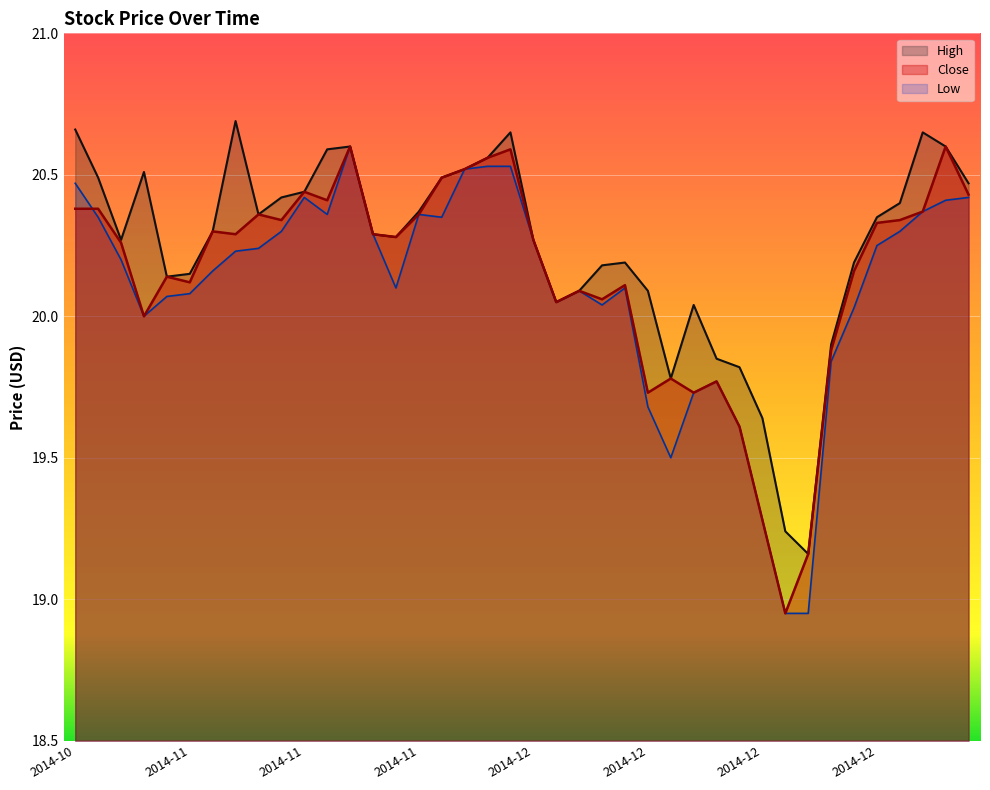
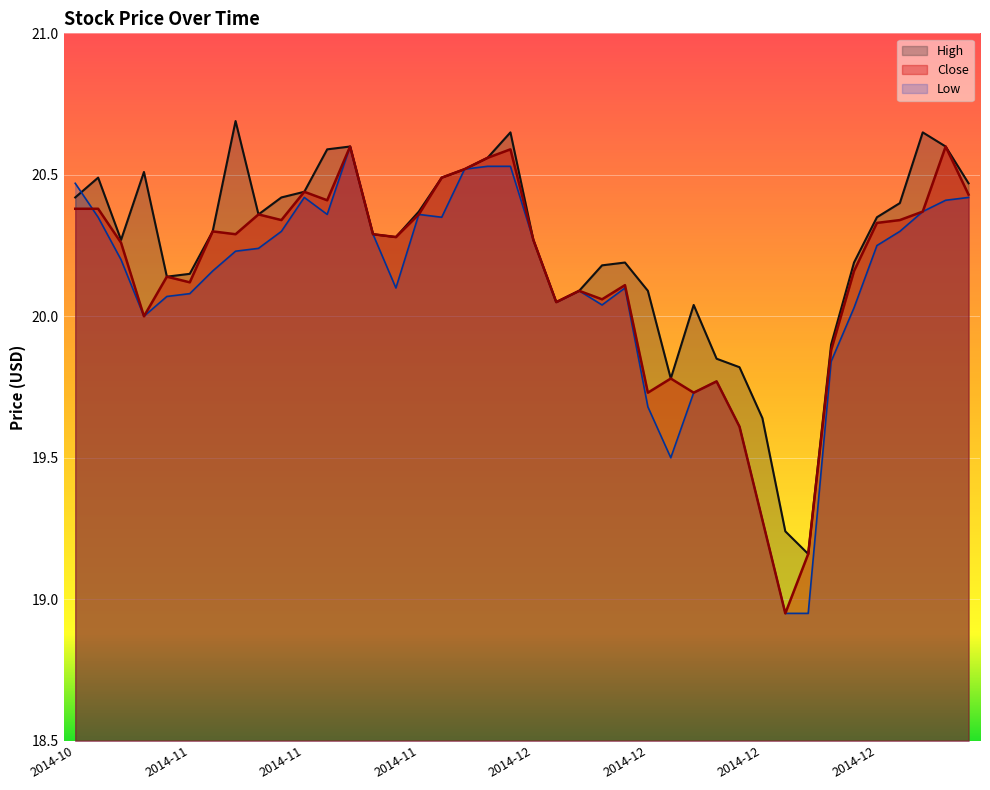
High, 2014-10: 20.66 -> 20.42
